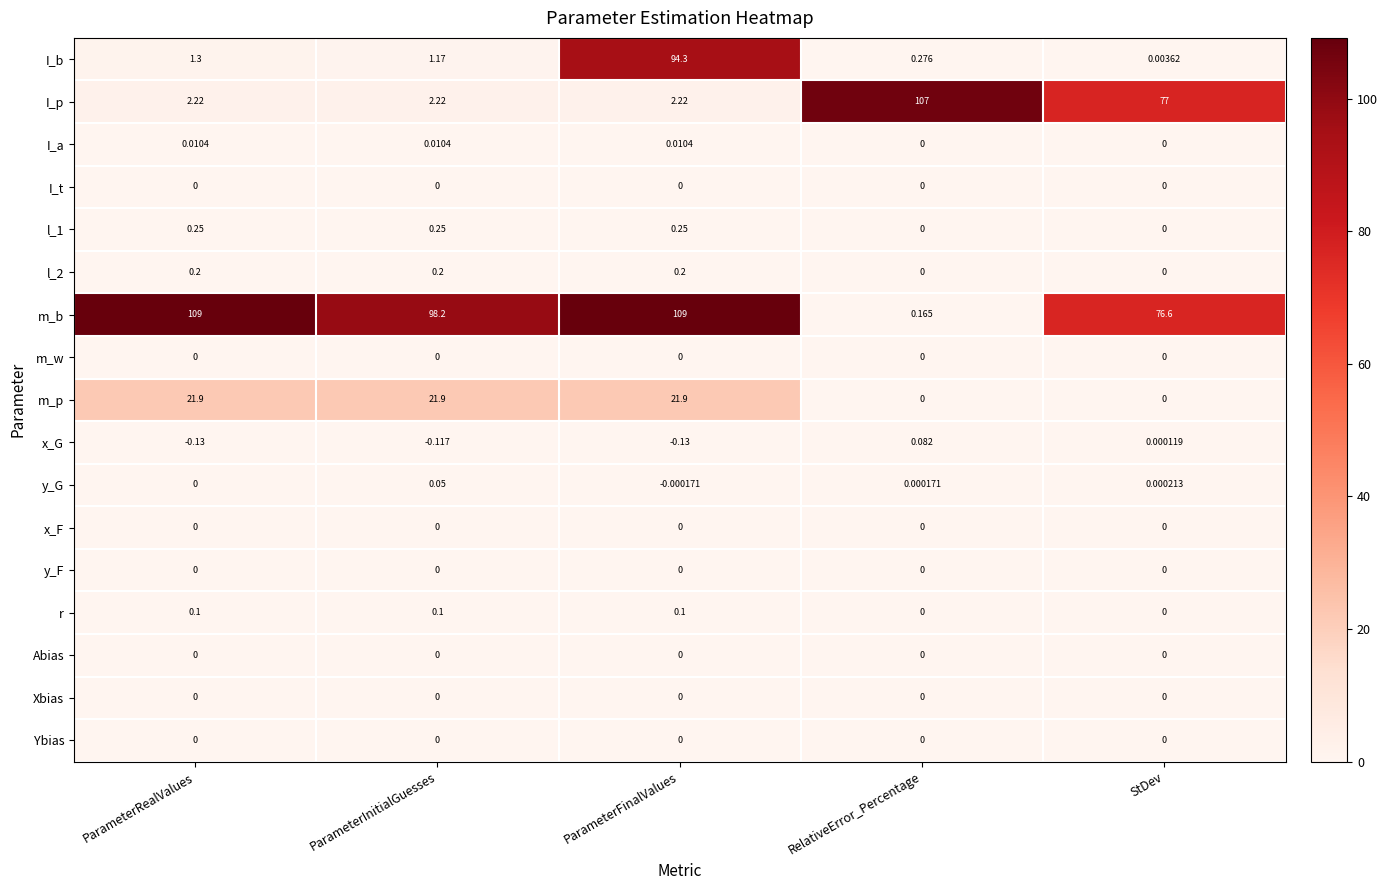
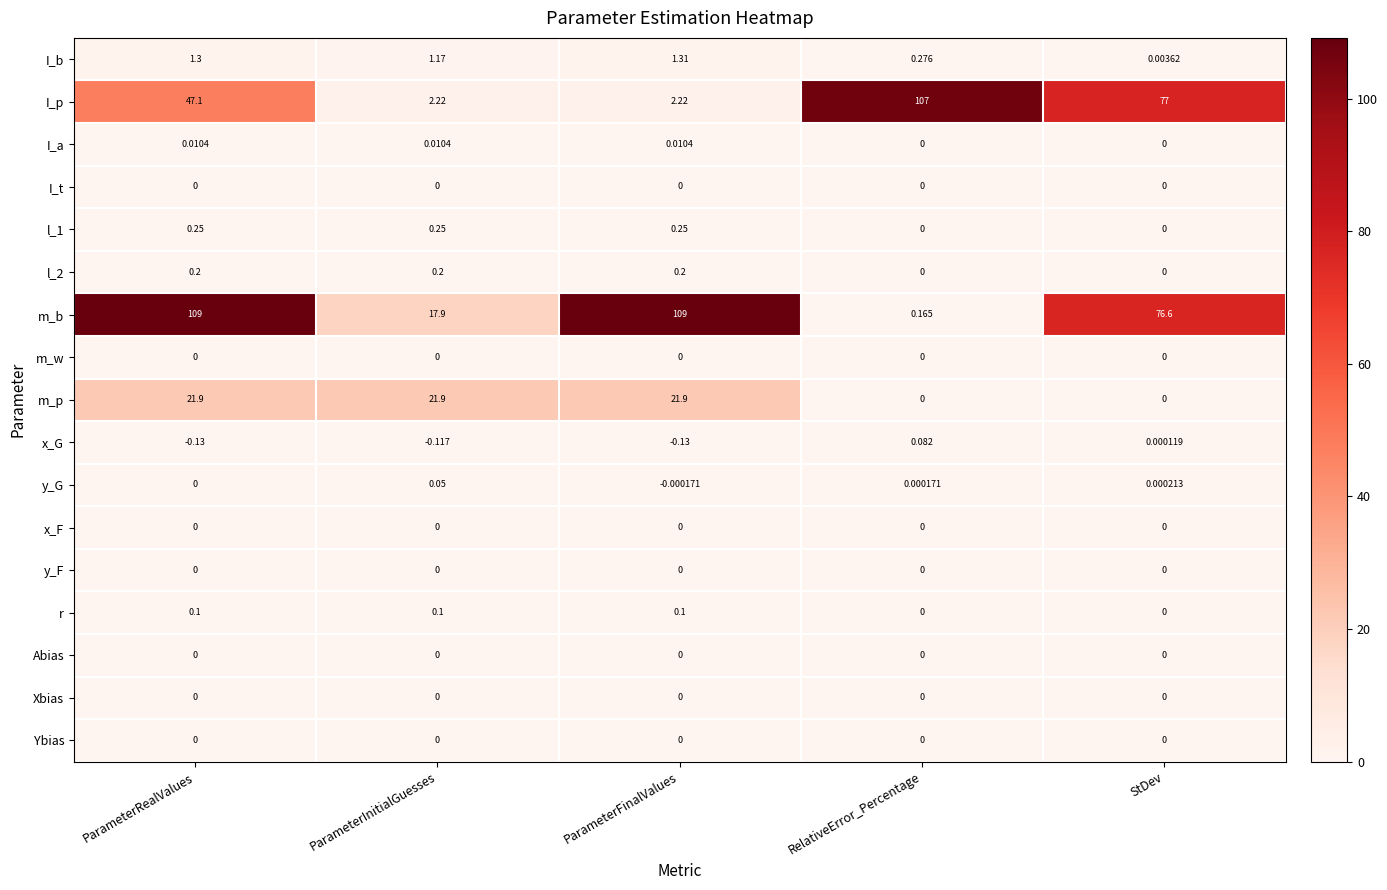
I_b, ParameterFinalValues: 94.3 -> 1.31
I_p, ParameterRealValues: 2.22 -> 47.1
m_b, ParameterInitialGuesses: 98.2 -> 17.9
